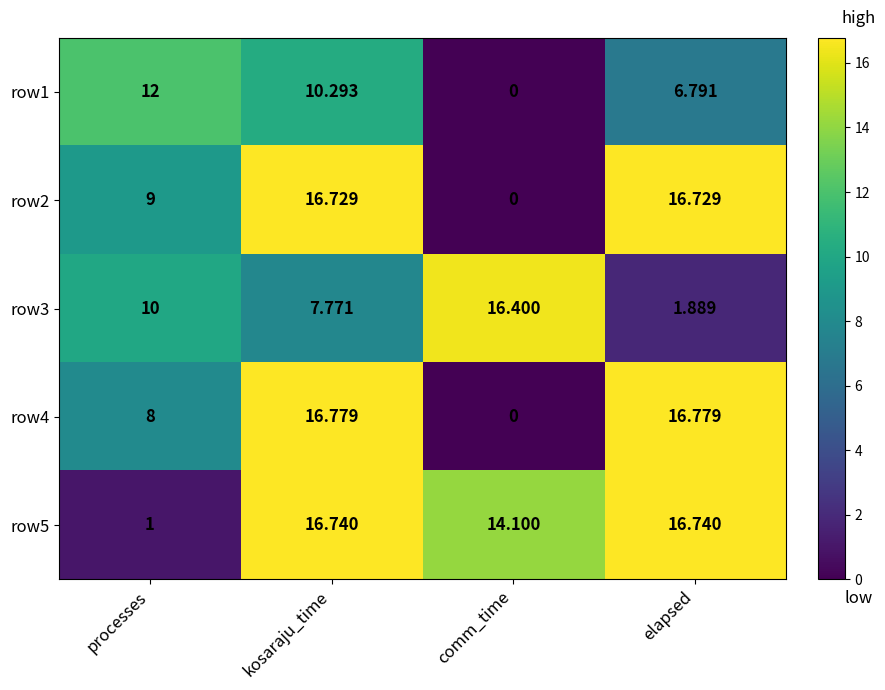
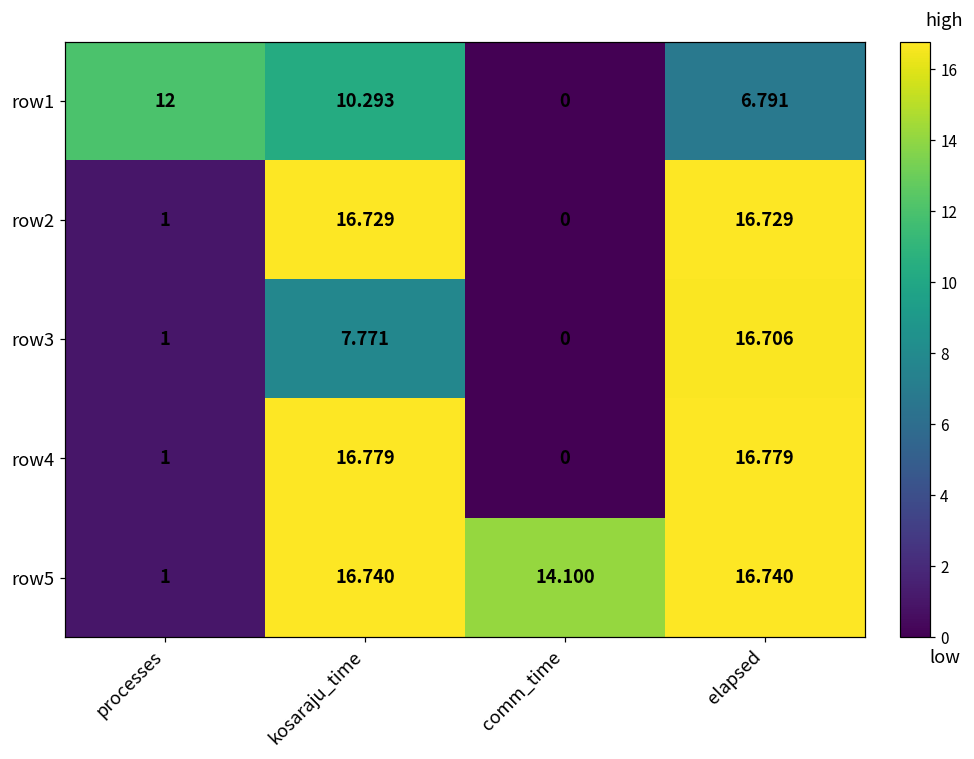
row2, processes: 9 -> 1
row3, processes: 10 -> 1
row3, comm_time: 16.400 -> 0
row3, elapsed: 1.889 -> 16.706
row4, processes: 8 -> 1
